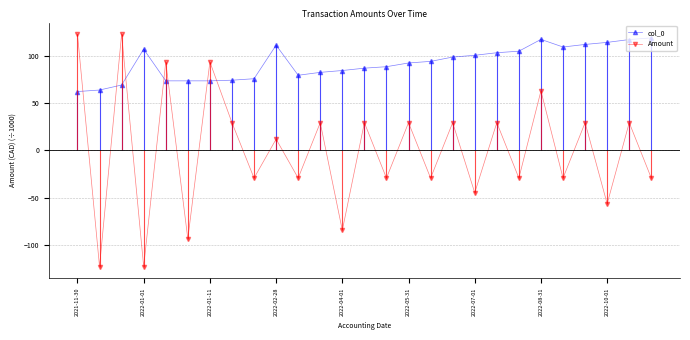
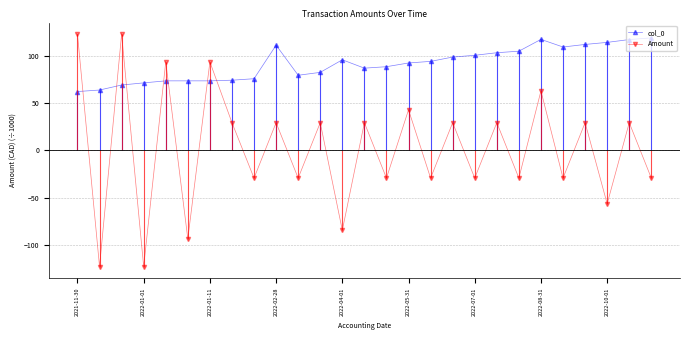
col_0, 2022-01-01: 110 -> 70
Amount, 2022-02-28: 10 -> 30
col_0, 2022-04-01: 80 -> 100
Amount, 2022-05-31: 30 -> 40
Amount, 2022-07-01: -40 -> -30
